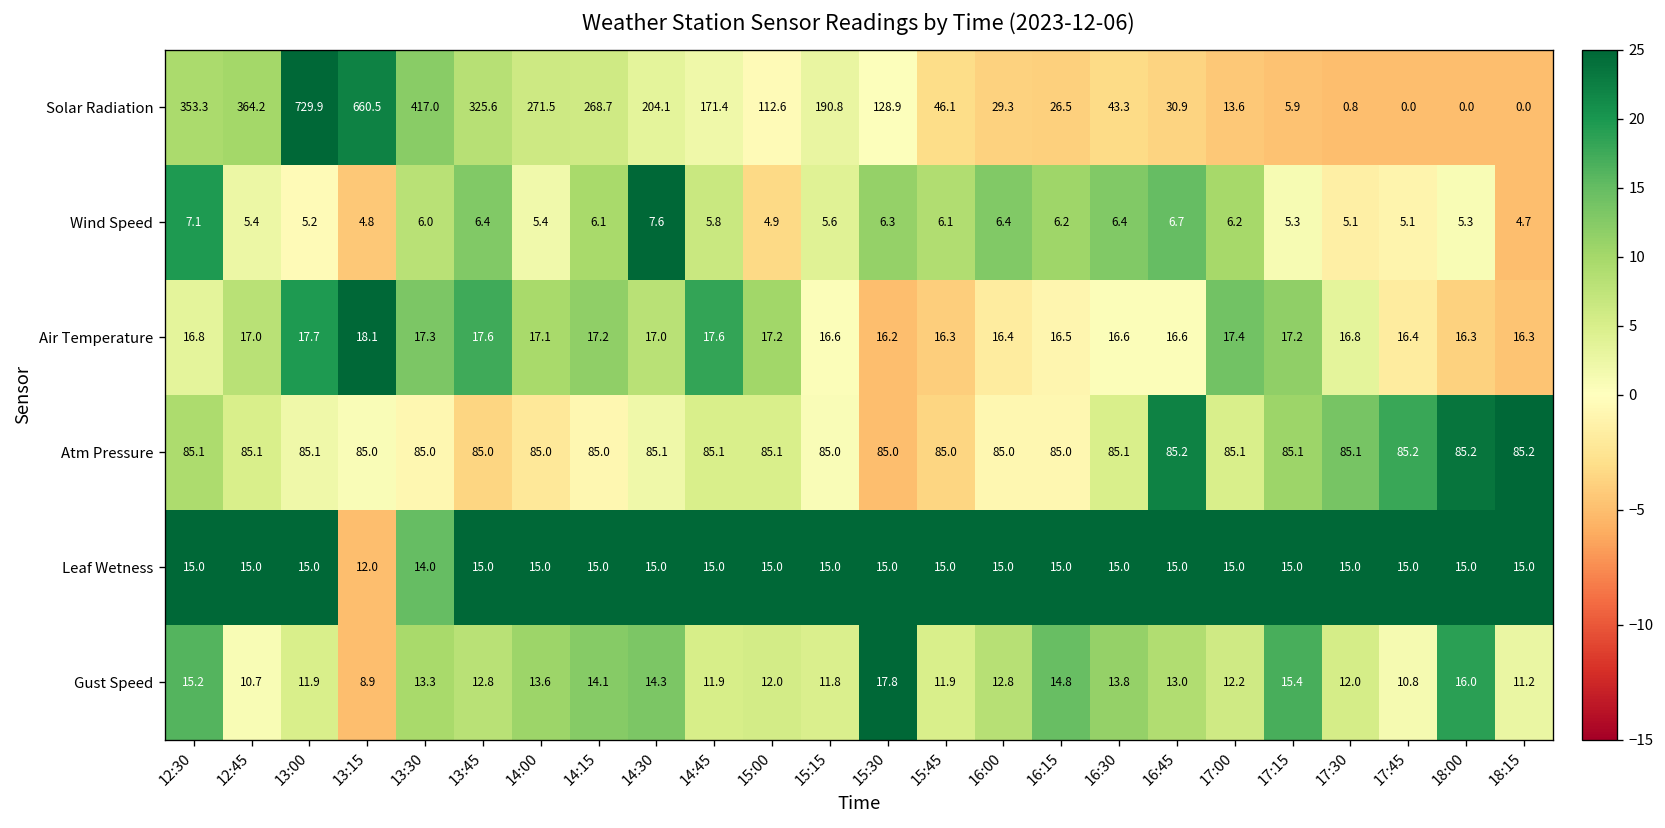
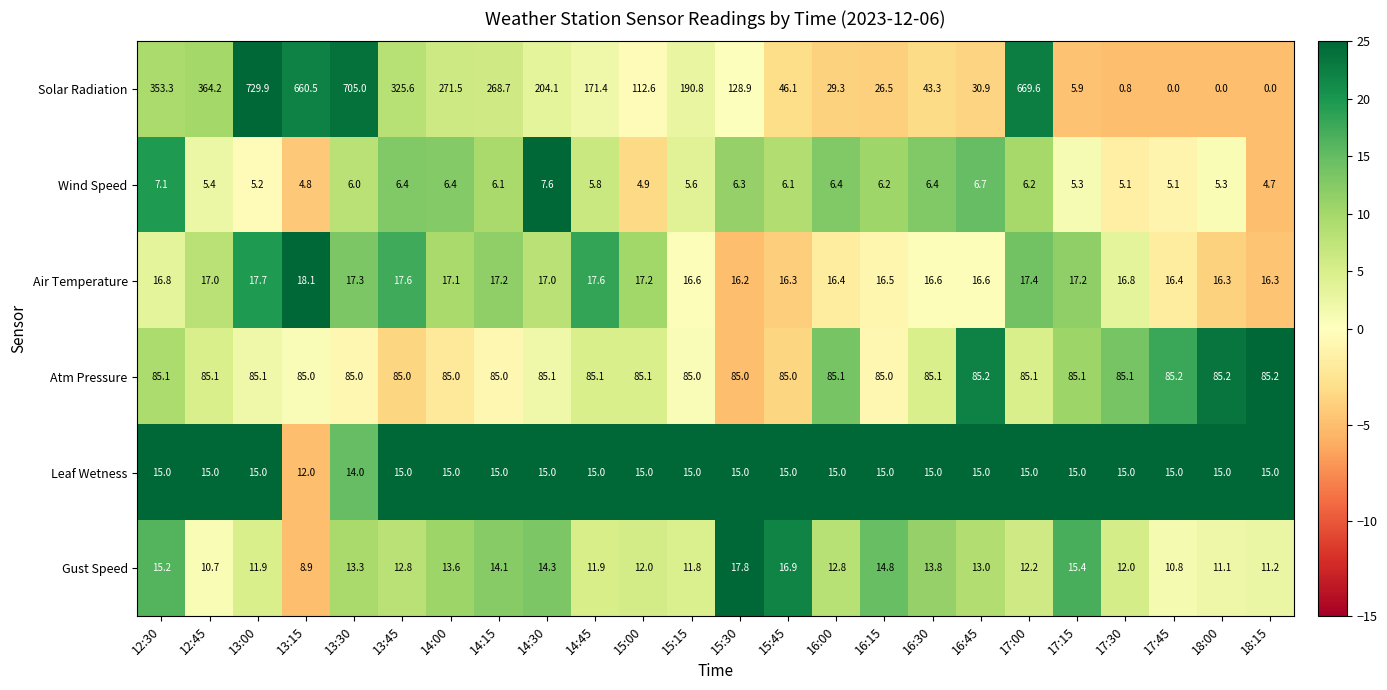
Solar Radiation, 13:30: 417.0 -> 705.0
Solar Radiation, 17:00: 13.6 -> 669.6
Wind Speed, 14:00: 5.4 -> 6.4
Atm Pressure, 16:00: 85.0 -> 85.1
Gust Speed, 15:45: 11.9 -> 16.9
Gust Speed, 18:00: 16.0 -> 11.1
